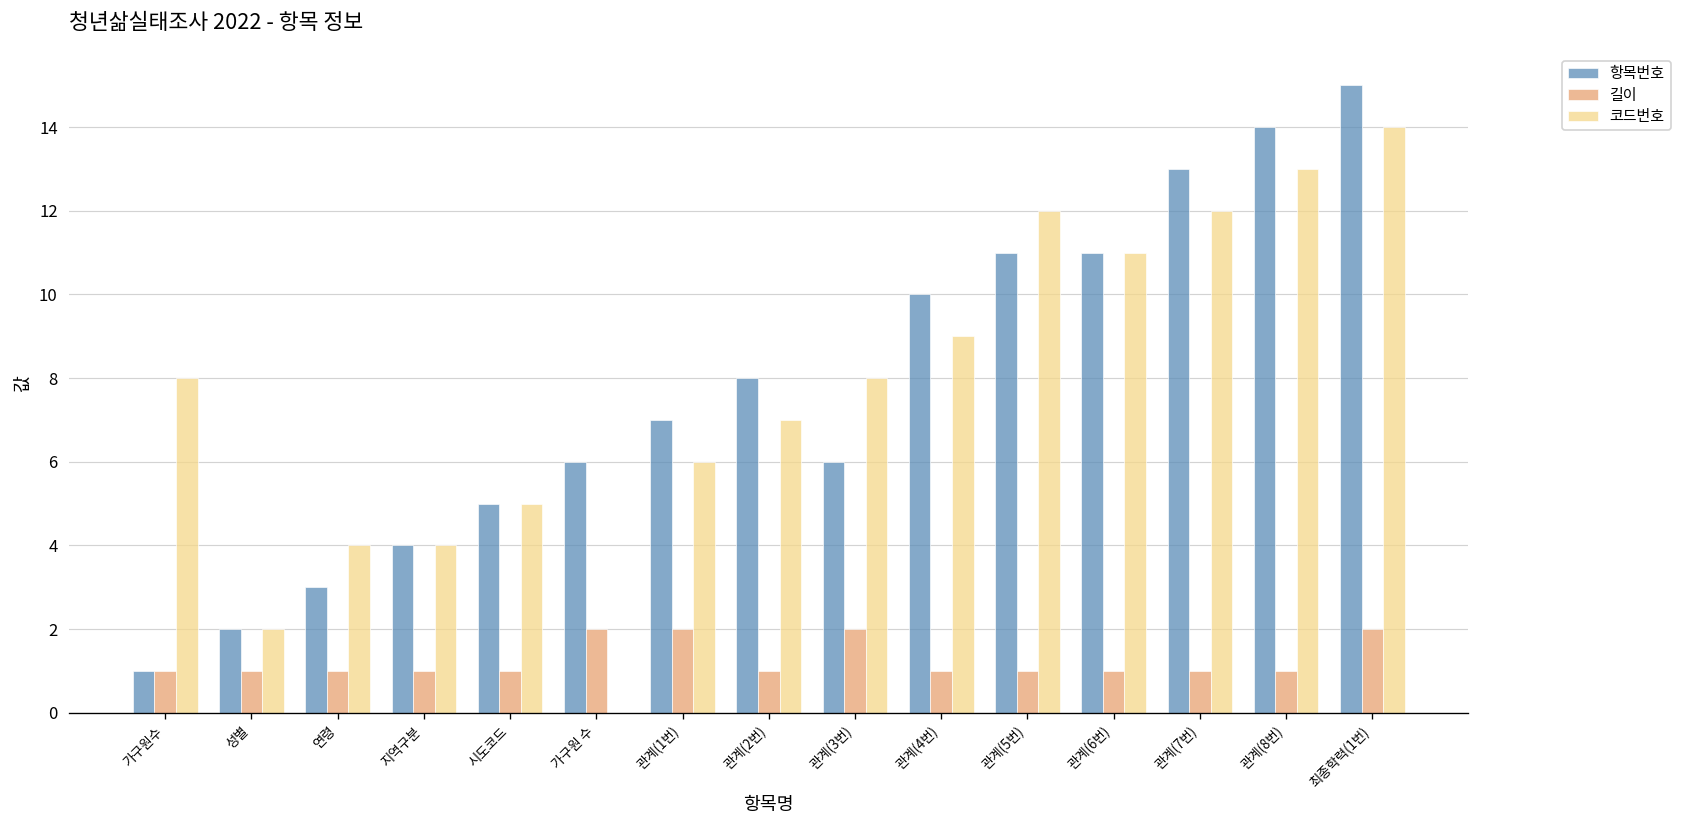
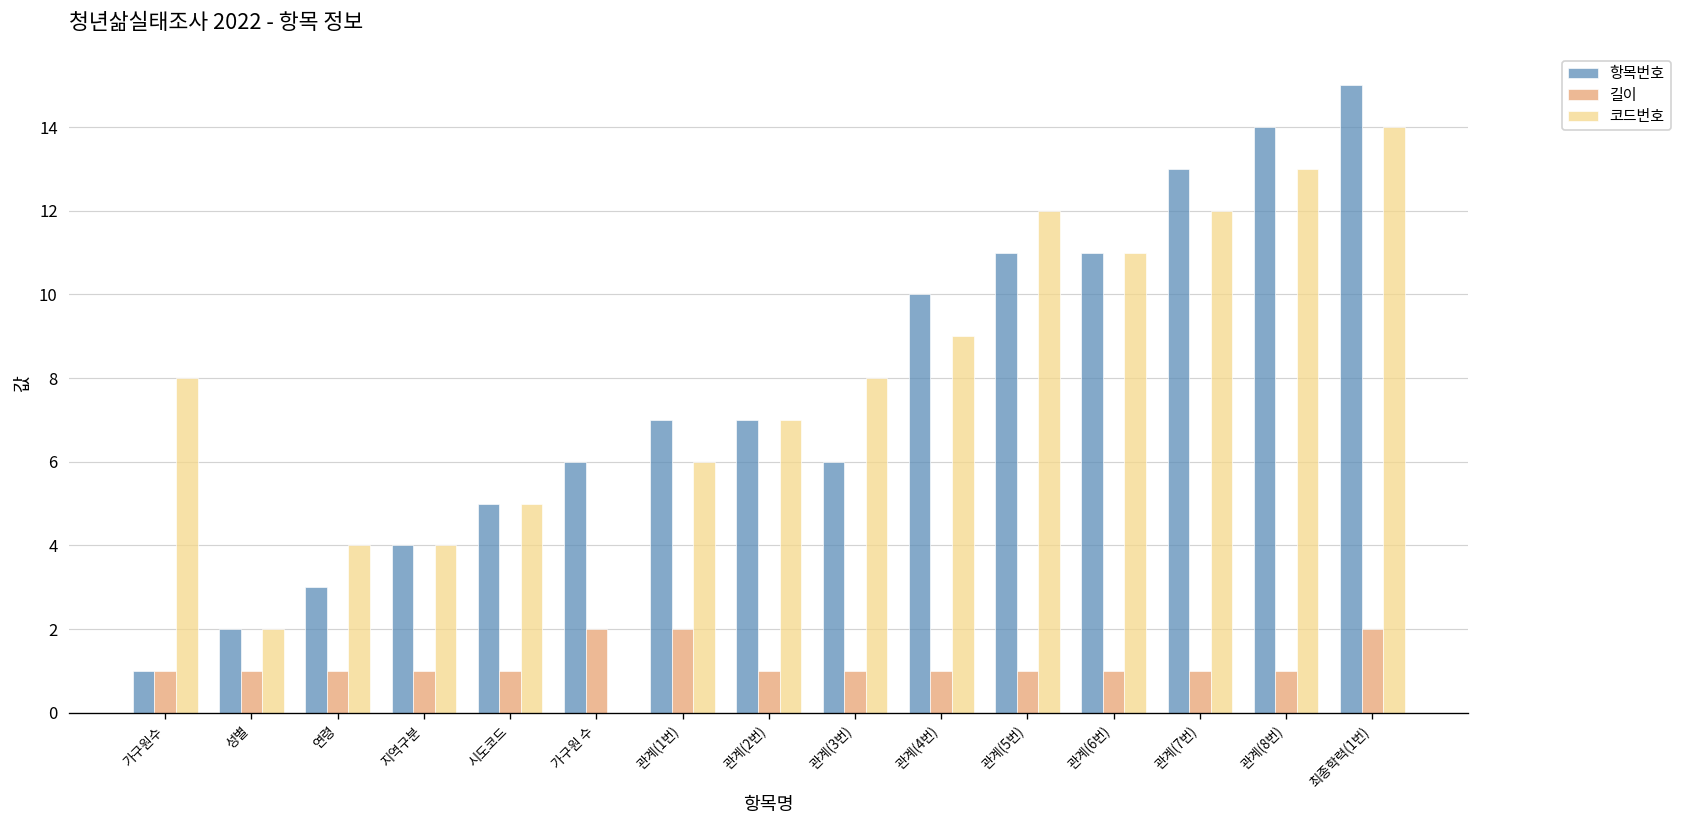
항목번호, 관계(2번): 8 -> 7
길이, 관계(3번): 2 -> 1
